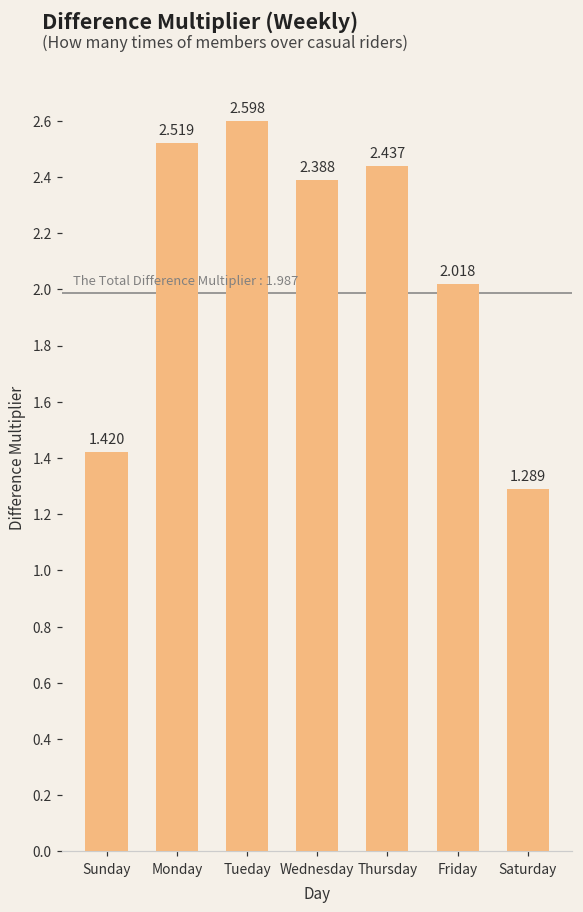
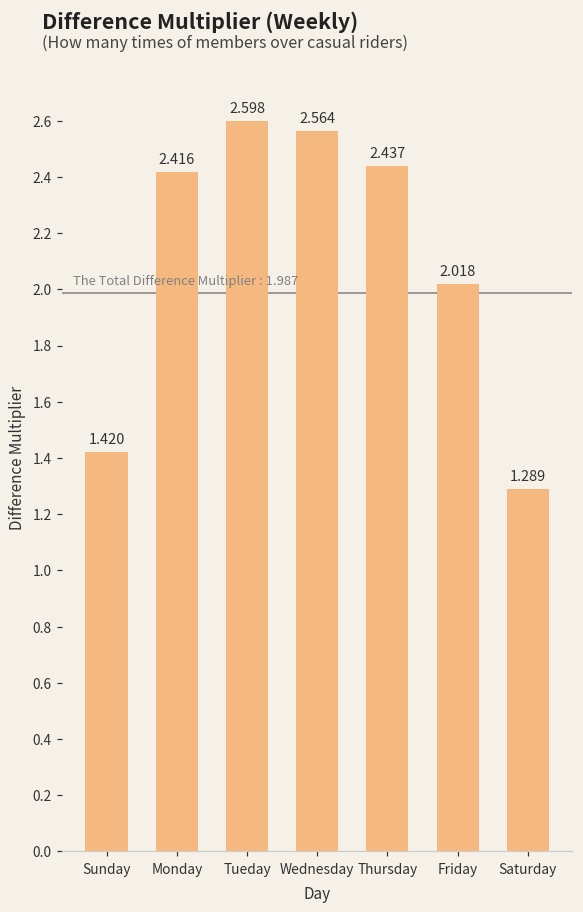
Monday: 2.519 -> 2.416
Wednesday: 2.388 -> 2.564
